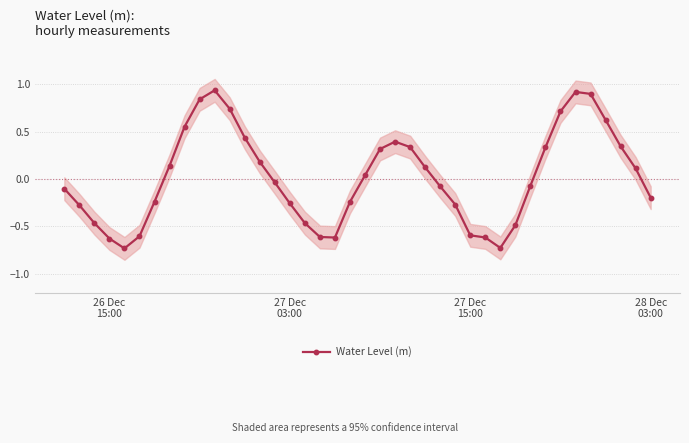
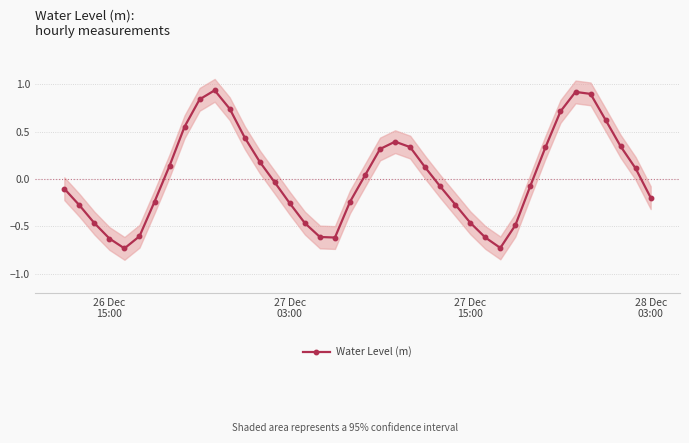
Water Level (m), 27 Dec 15:00: -0.6 -> -0.5
